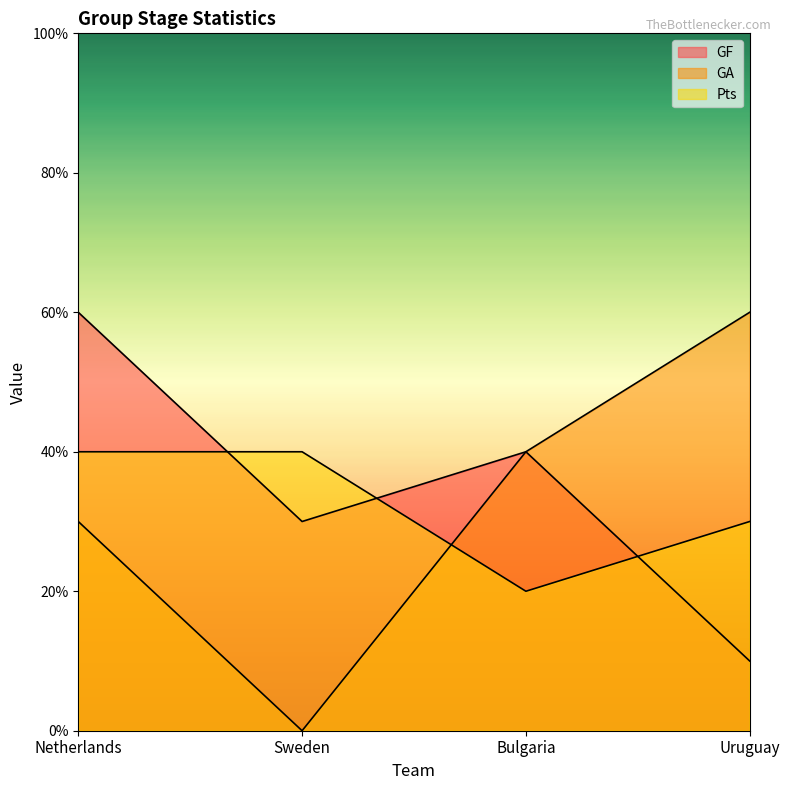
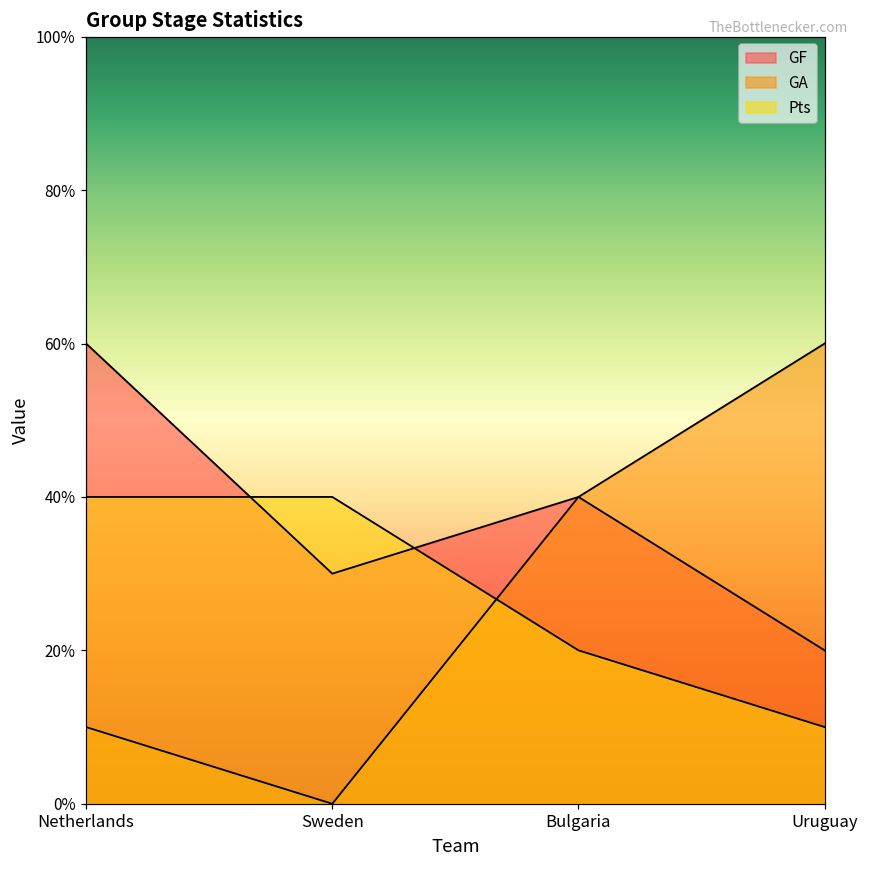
GA, Netherlands: 30% -> 10%
GF, Uruguay: 10% -> 20%
Pts, Uruguay: 30% -> 10%
